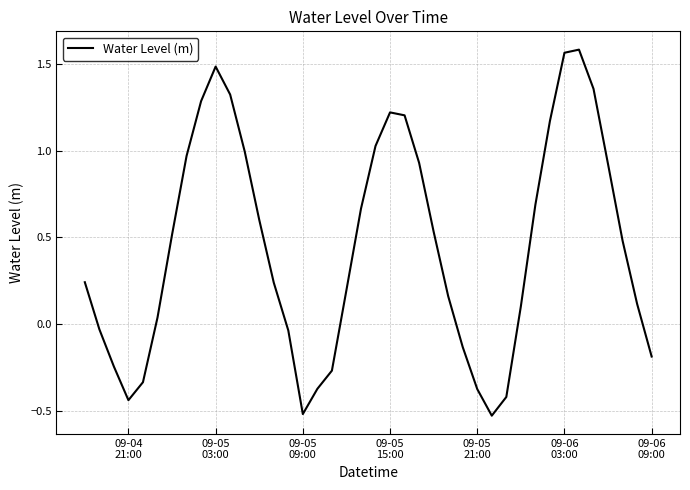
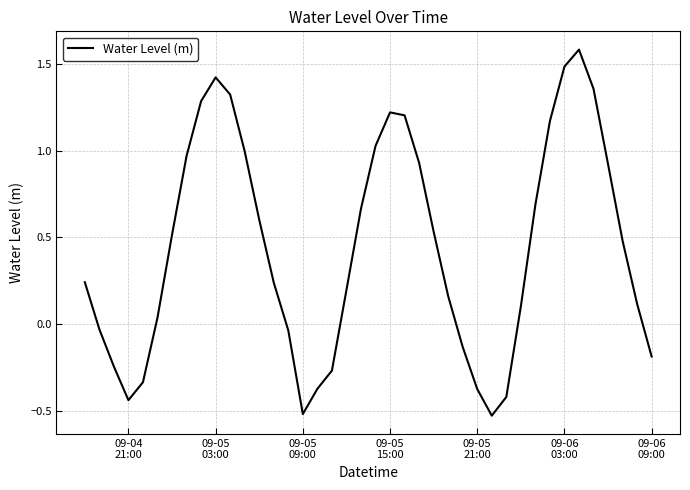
09-05 03:00: 1.48 -> 1.42
09-06 03:00: 1.56 -> 1.48
